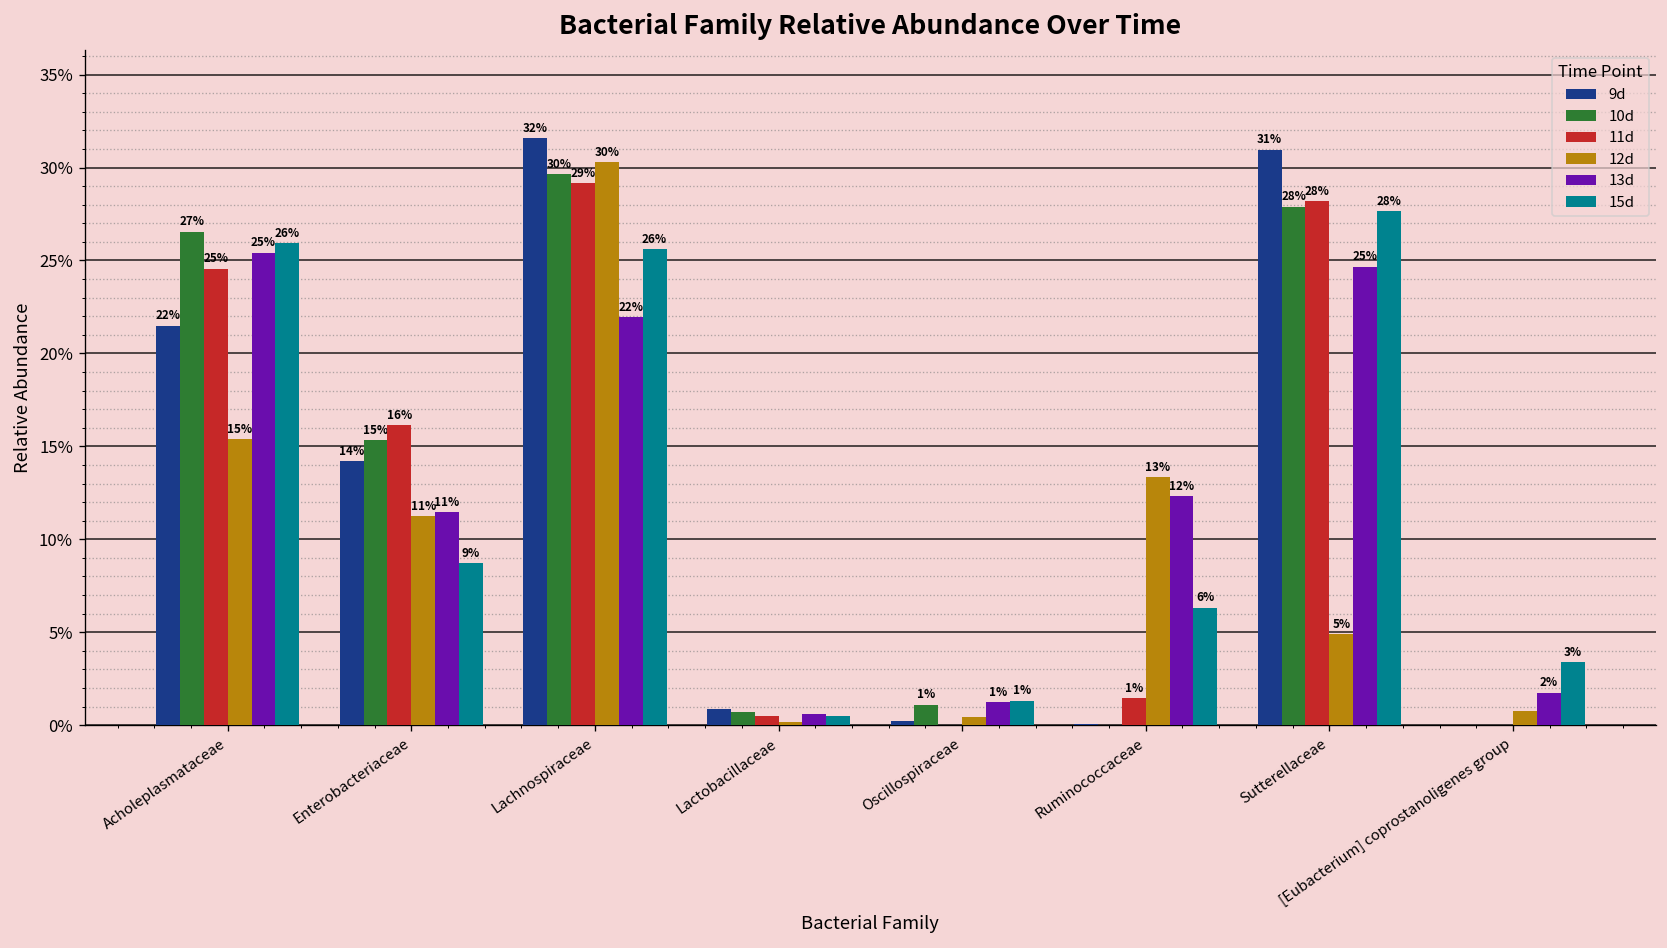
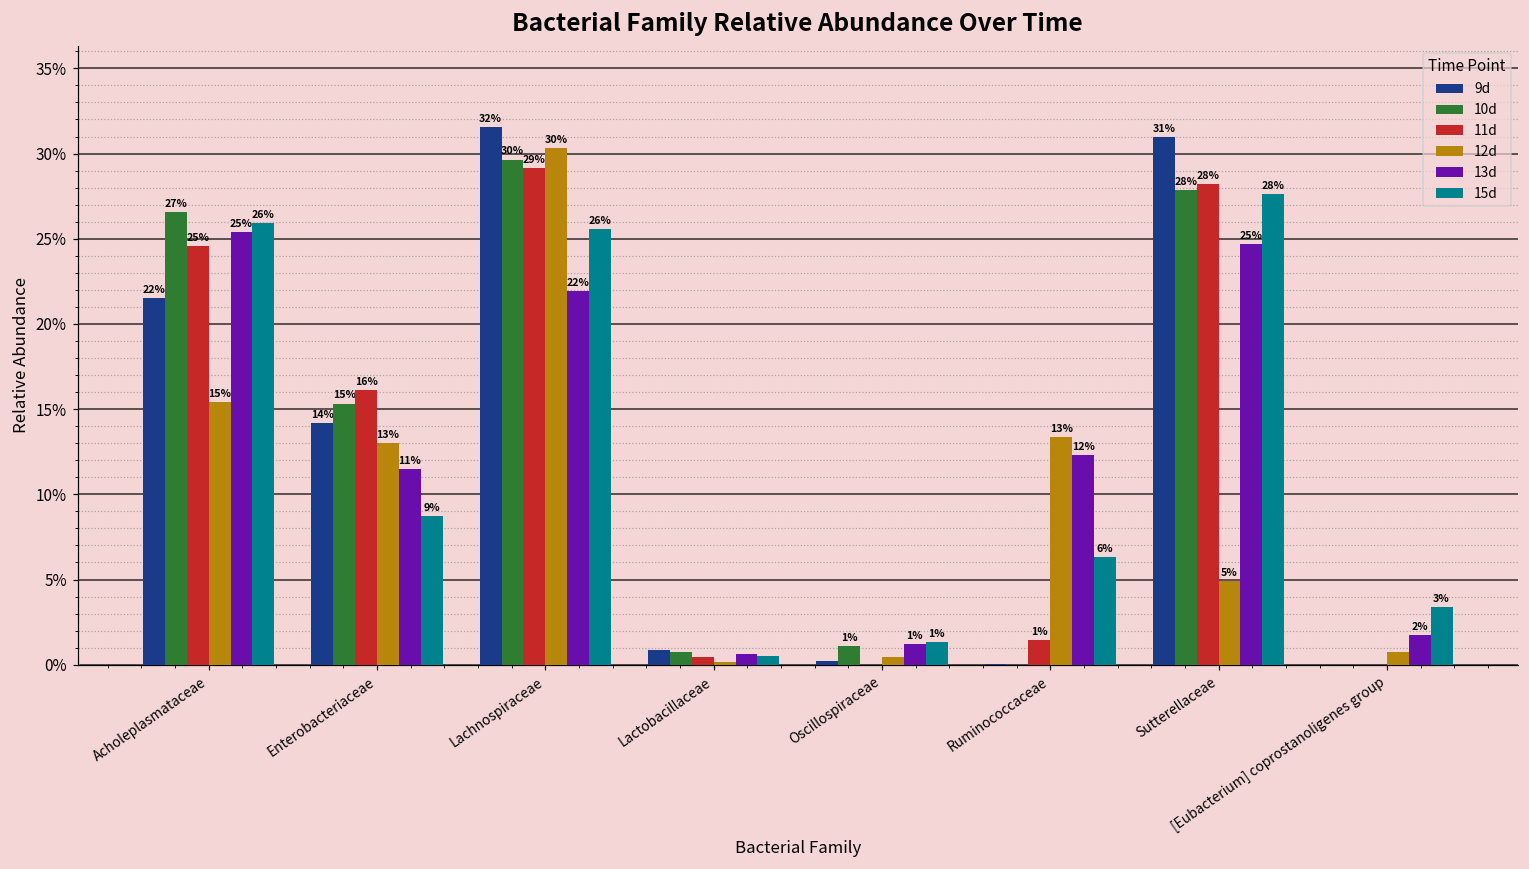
12d, Enterobacteriaceae: 11% -> 13%
